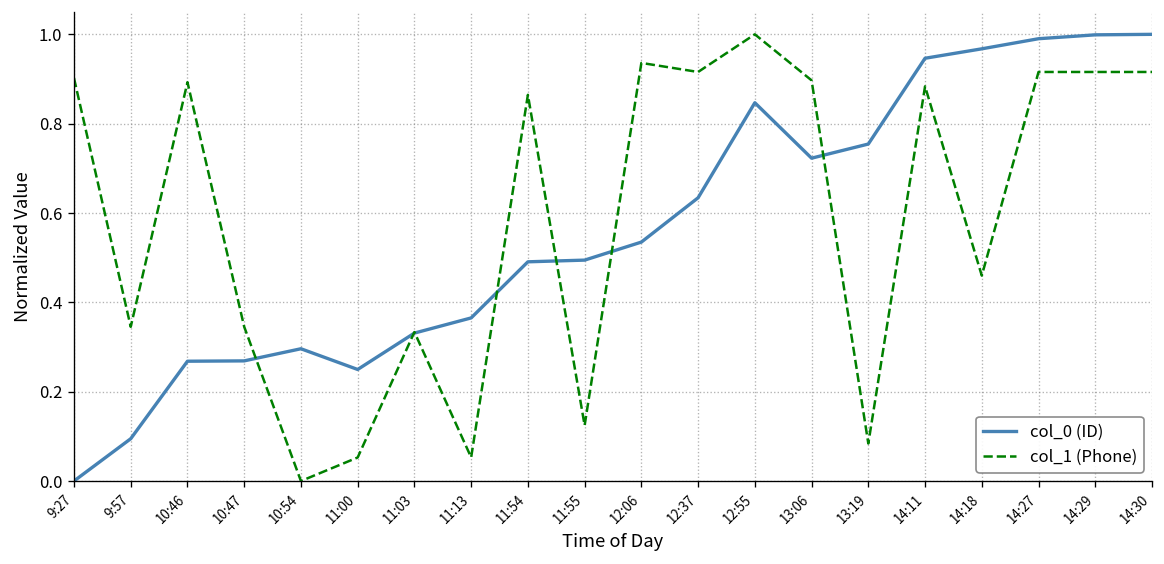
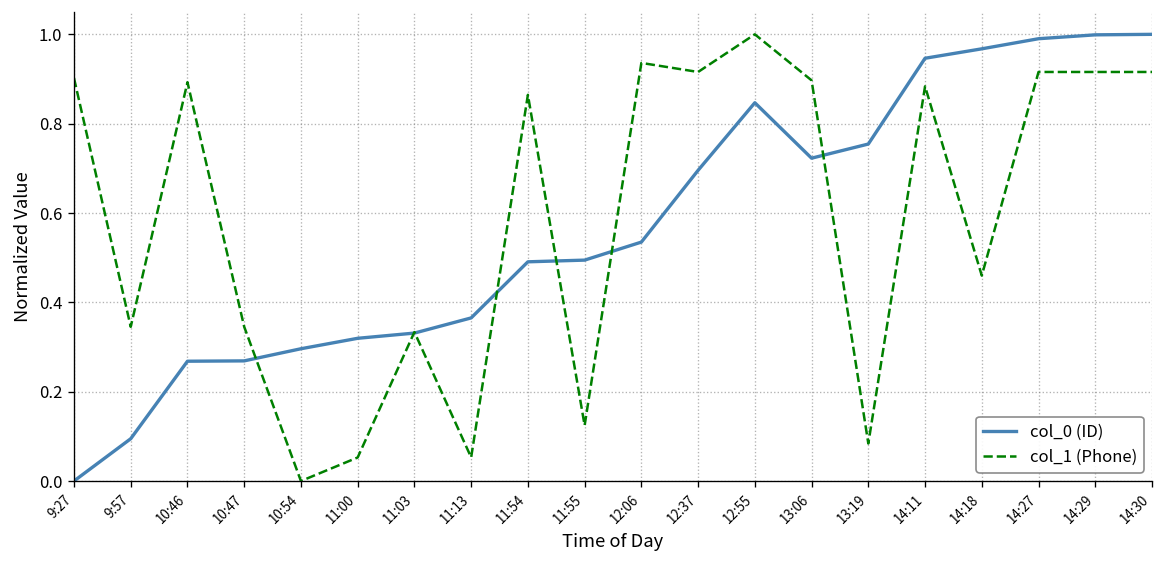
col_0 (ID), 11:00: 0.25 -> 0.32
col_0 (ID), 12:37: 0.63 -> 0.70
